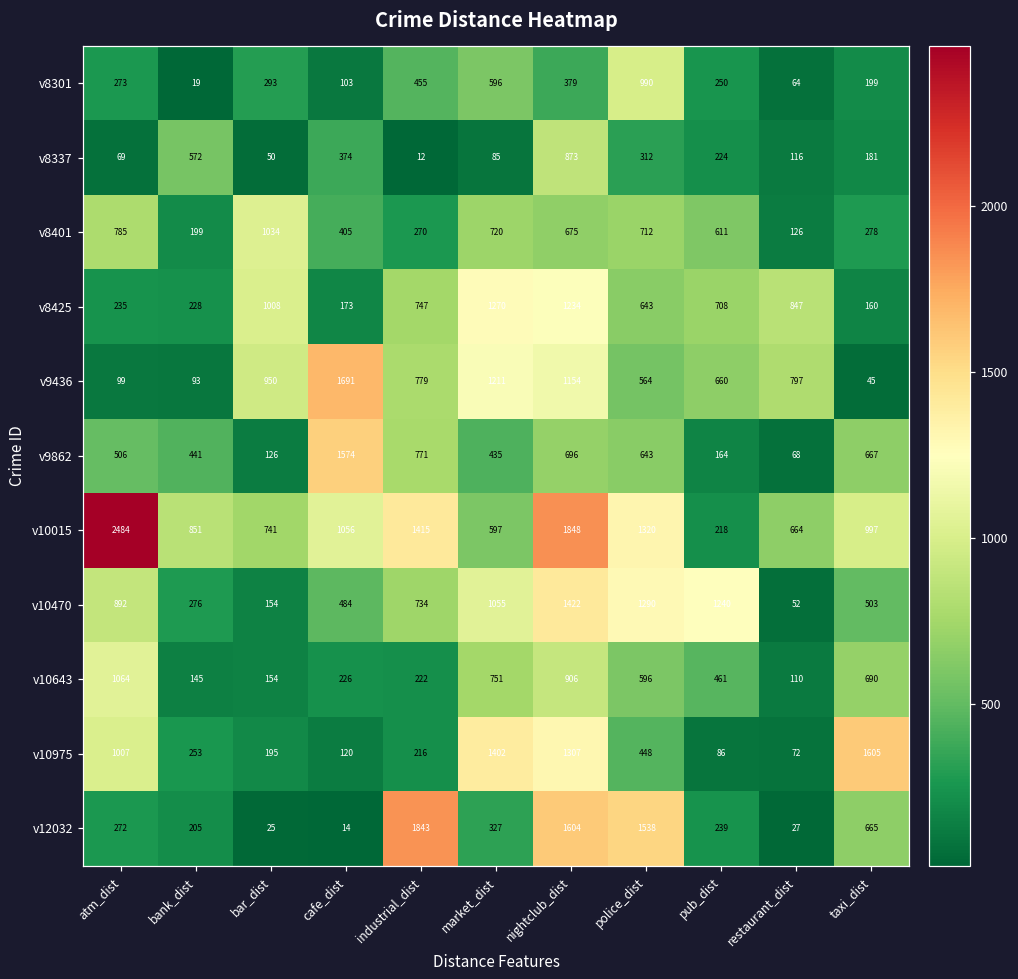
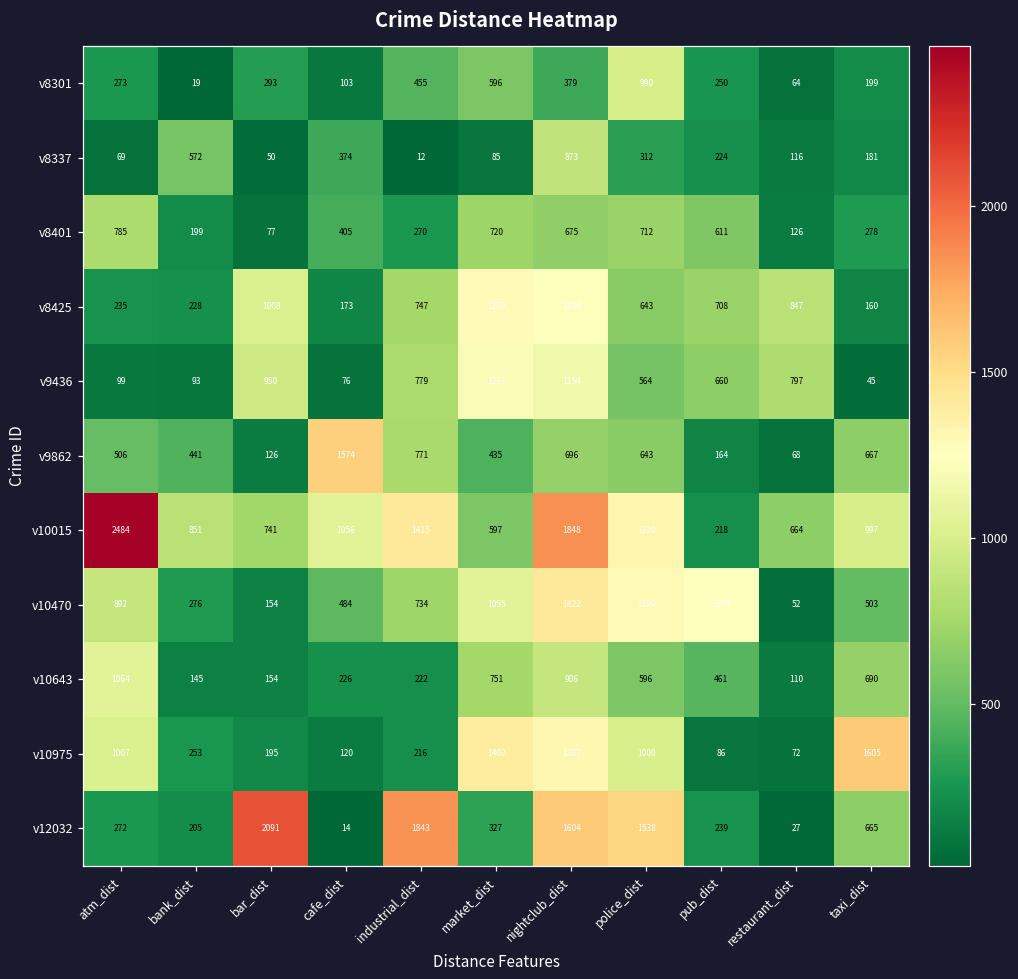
v8401, bar_dist: 1034 -> 77
v9436, cafe_dist: 1691 -> 76
v10975, police_dist: 448 -> 1000
v12032, bar_dist: 25 -> 2091
